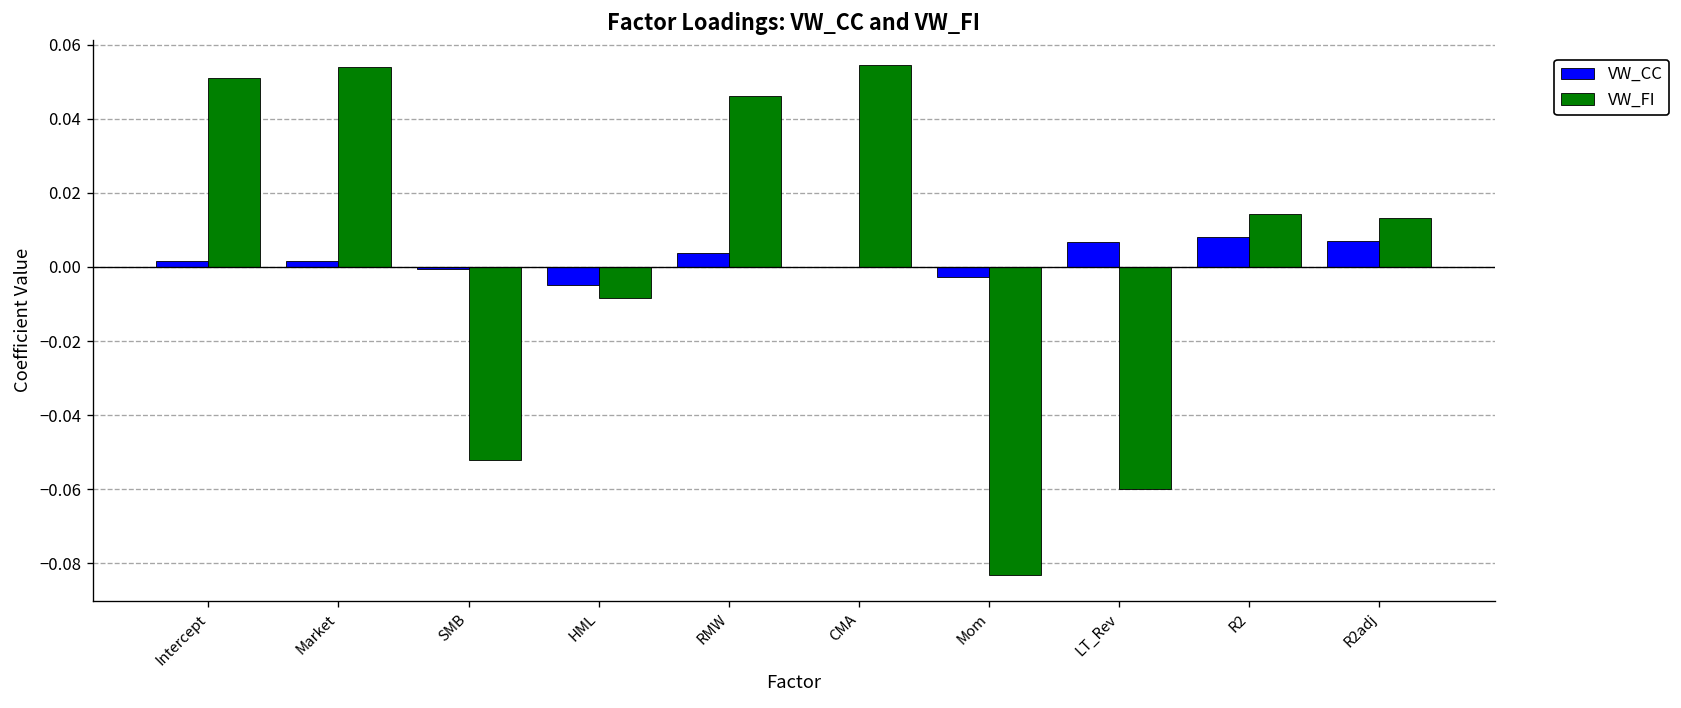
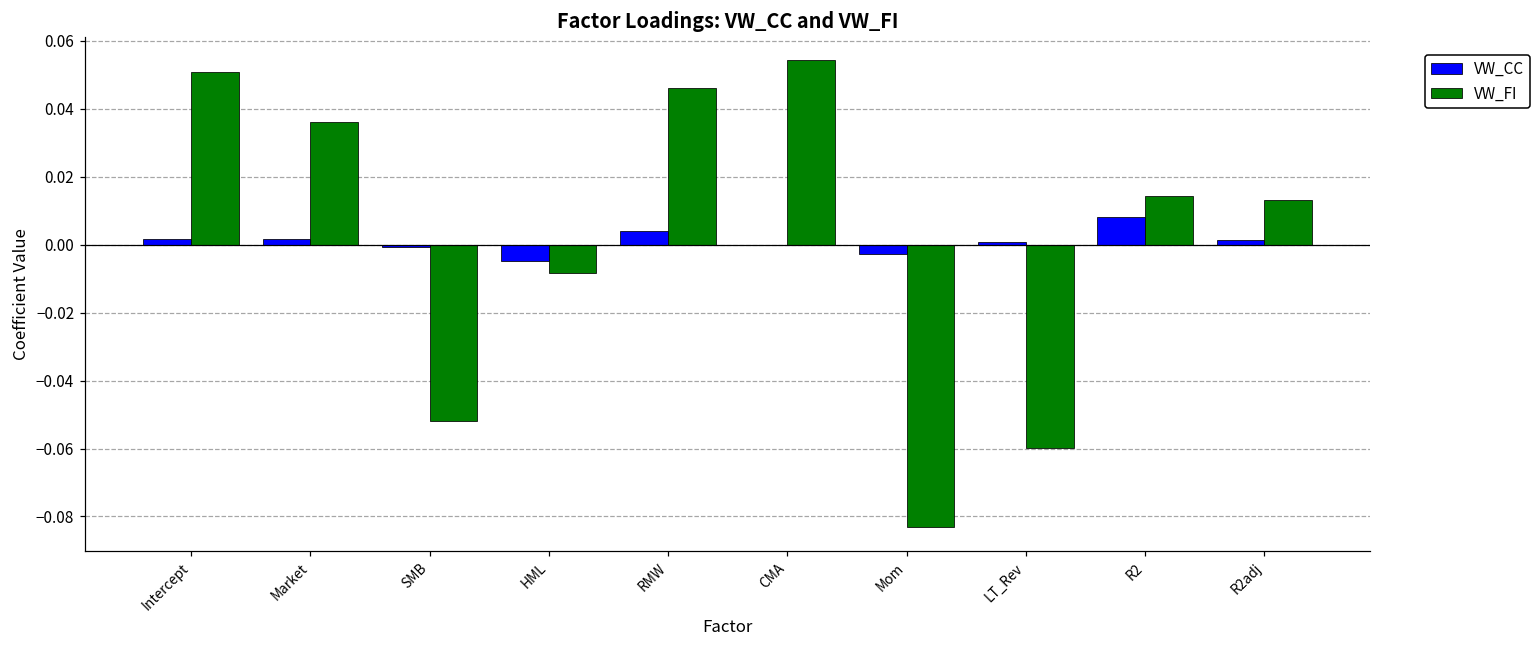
VW_FI, Market: 0.054 -> 0.036
VW_CC, LT_Rev: 0.007 -> 0.001
VW_CC, R2adj: 0.007 -> 0.001
